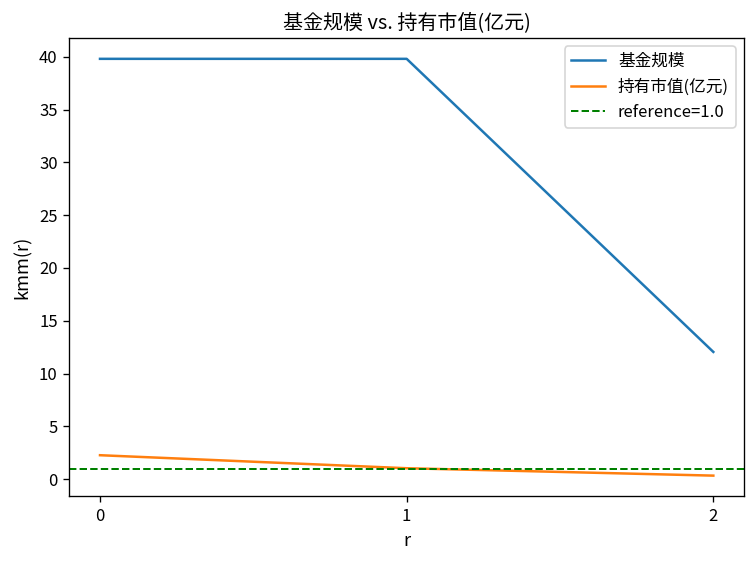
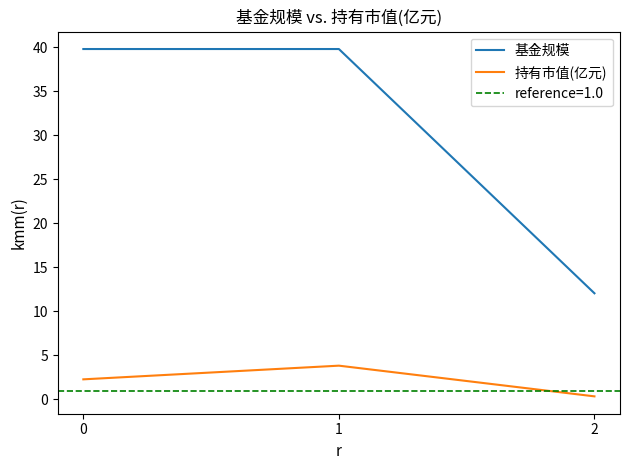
持有市值(亿元), 1: 1 -> 4
